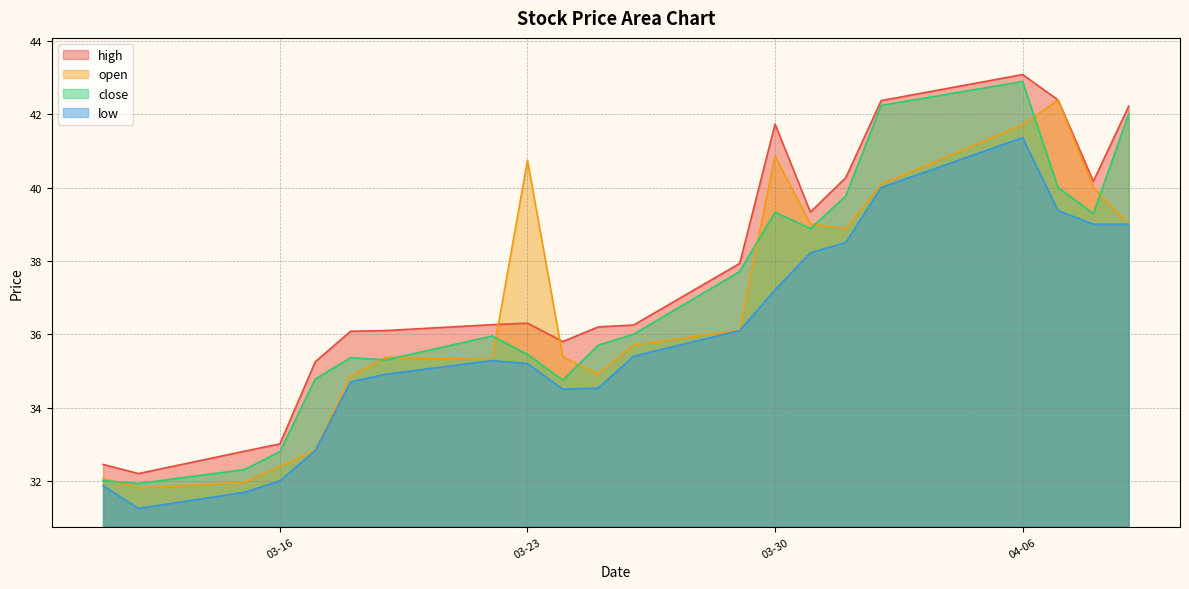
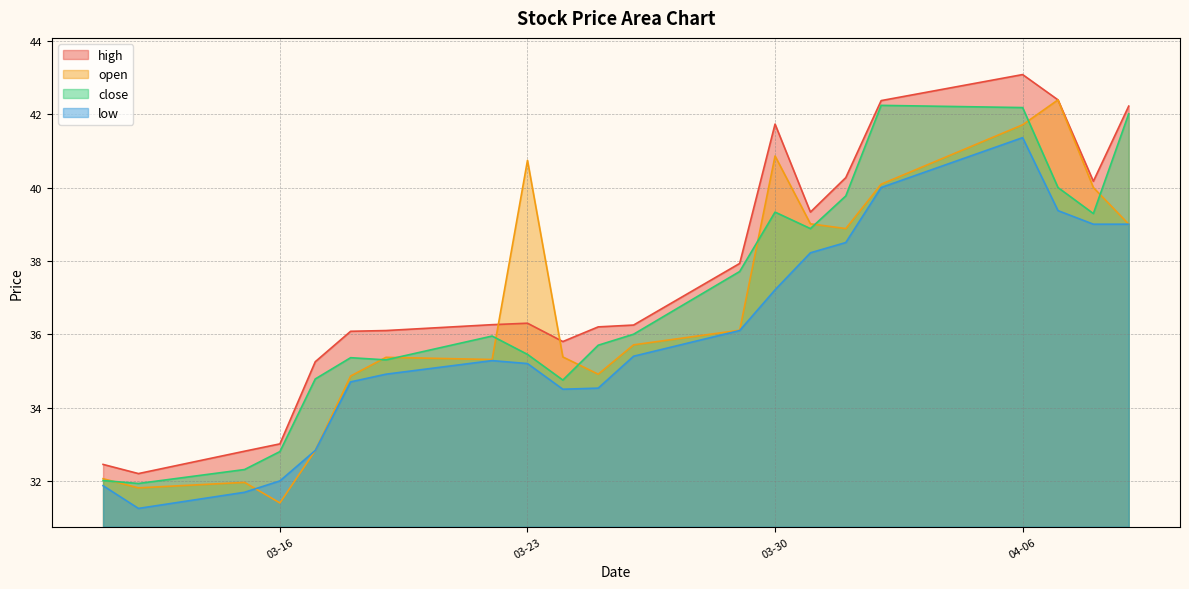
open, 03-16: 32.4 -> 31.4
close, 04-06: 42.9 -> 42.2
